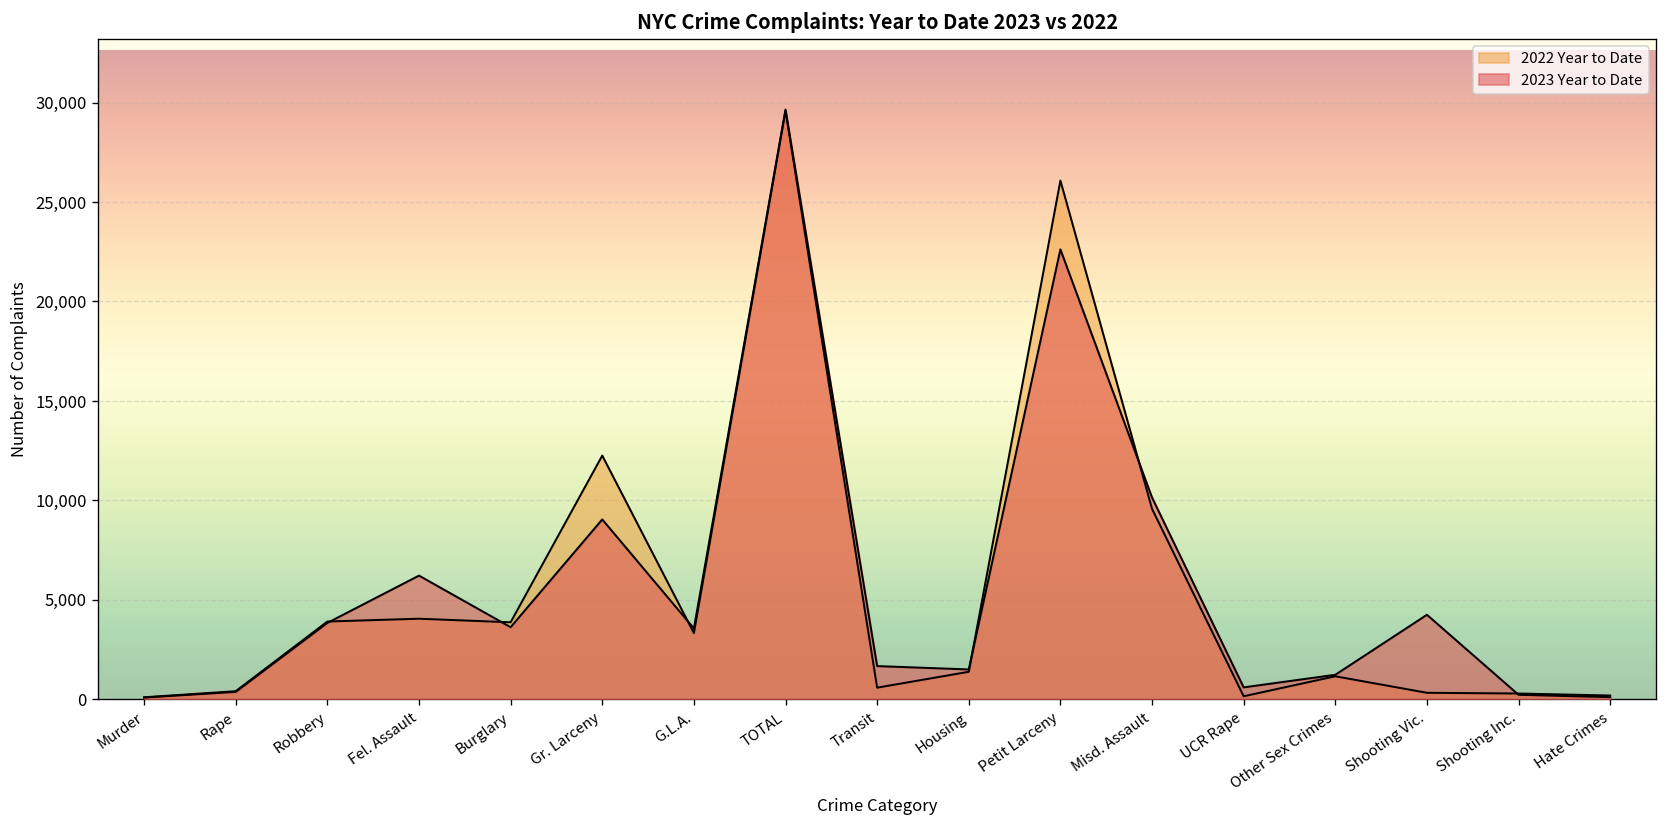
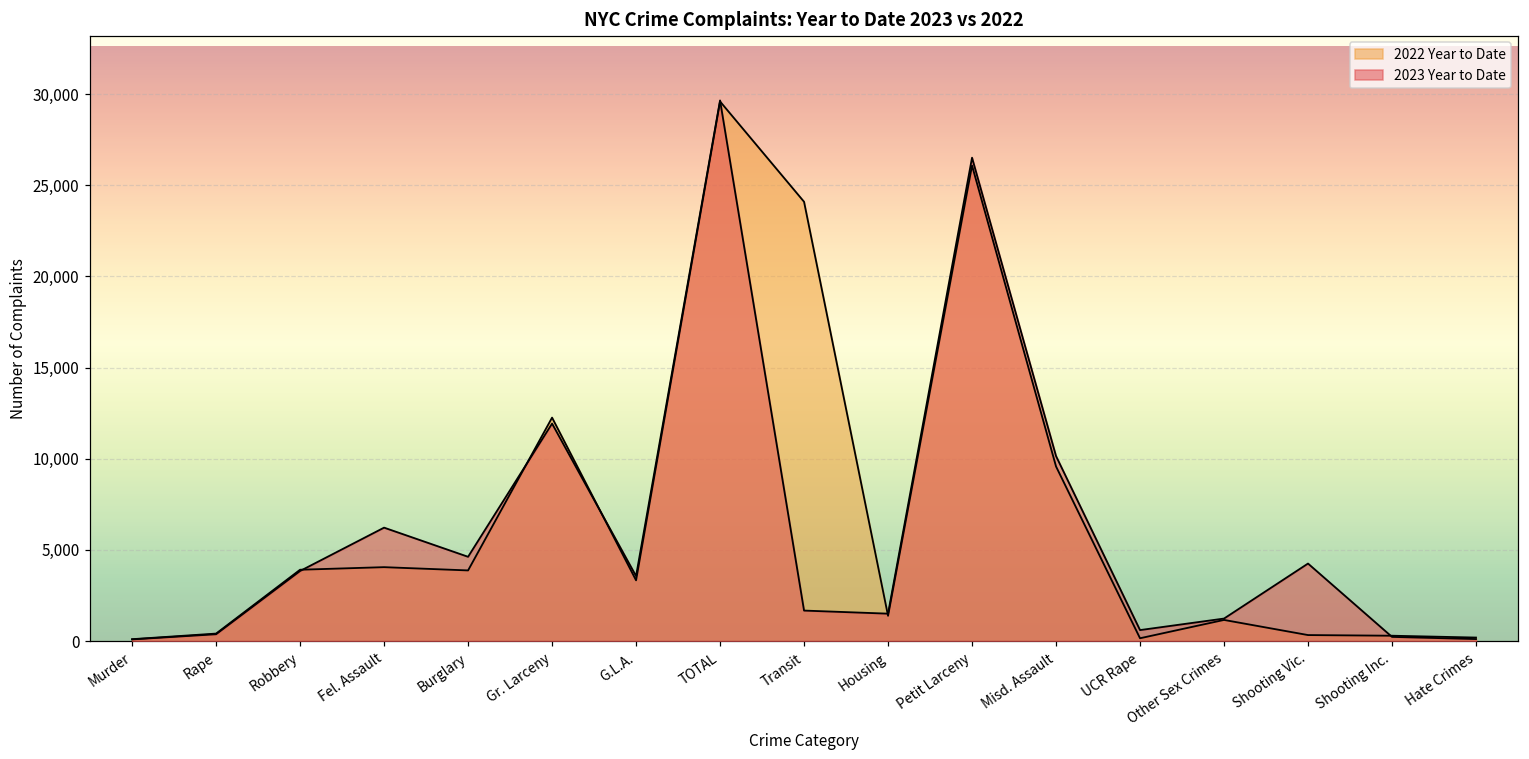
2023 Year to Date, Burglary: 3,600 -> 4,600
2023 Year to Date, Gr. Larceny: 9,000 -> 11,900
2022 Year to Date, Transit: 600 -> 24,100
2023 Year to Date, Petit Larceny: 22,600 -> 26,500
